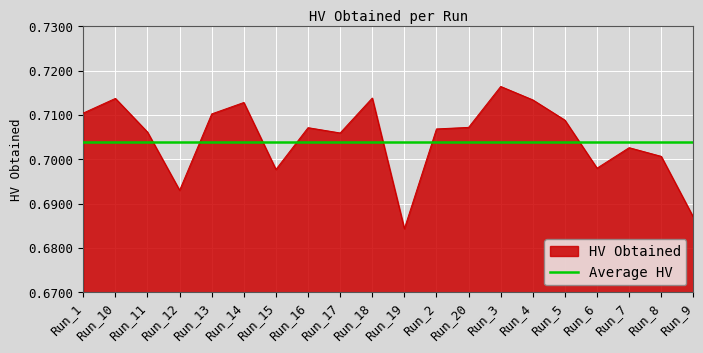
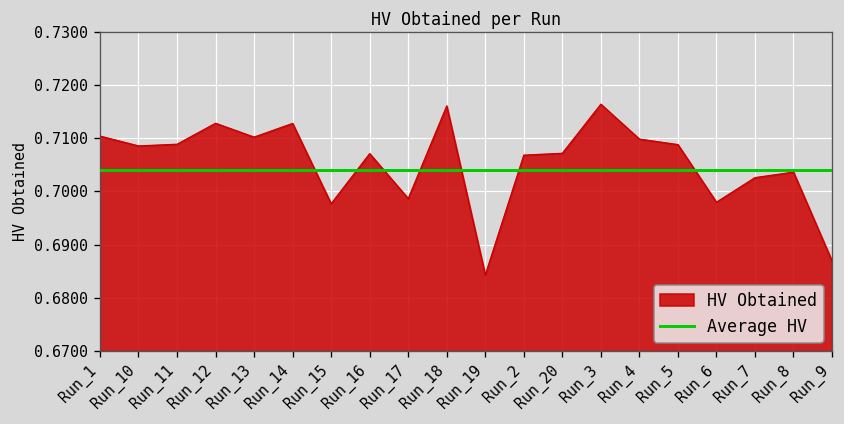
Run_10: 0.714 -> 0.709
Run_11: 0.706 -> 0.709
Run_12: 0.693 -> 0.713
Run_17: 0.706 -> 0.699
Run_18: 0.714 -> 0.716
Run_4: 0.713 -> 0.710
Run_8: 0.701 -> 0.704
